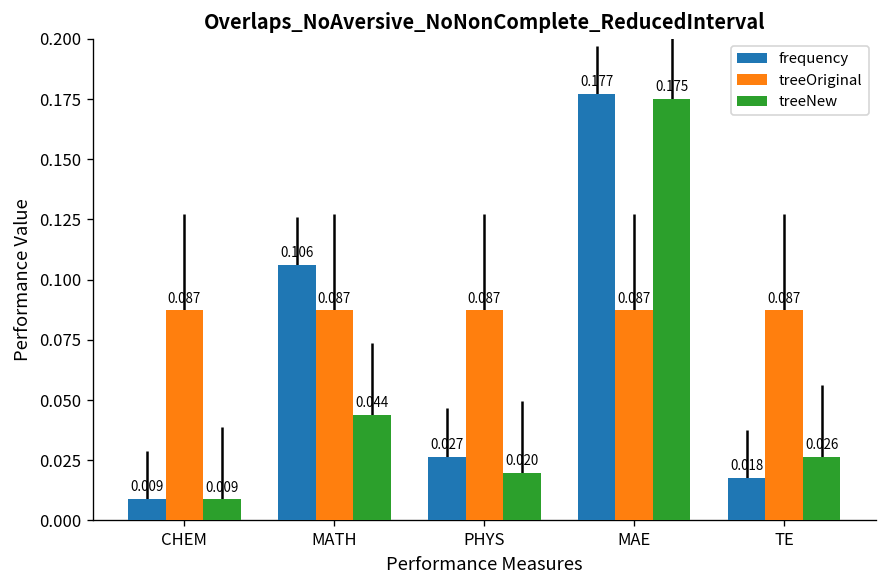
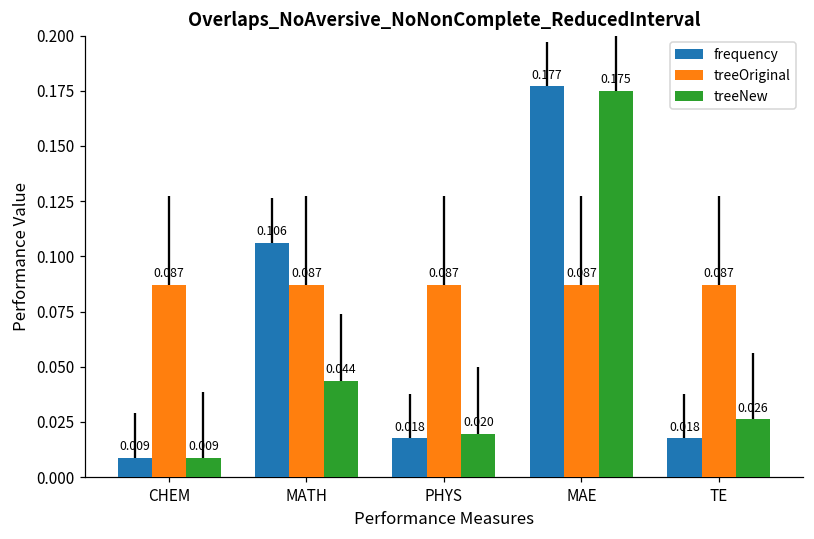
frequency, PHYS: 0.027 -> 0.018
